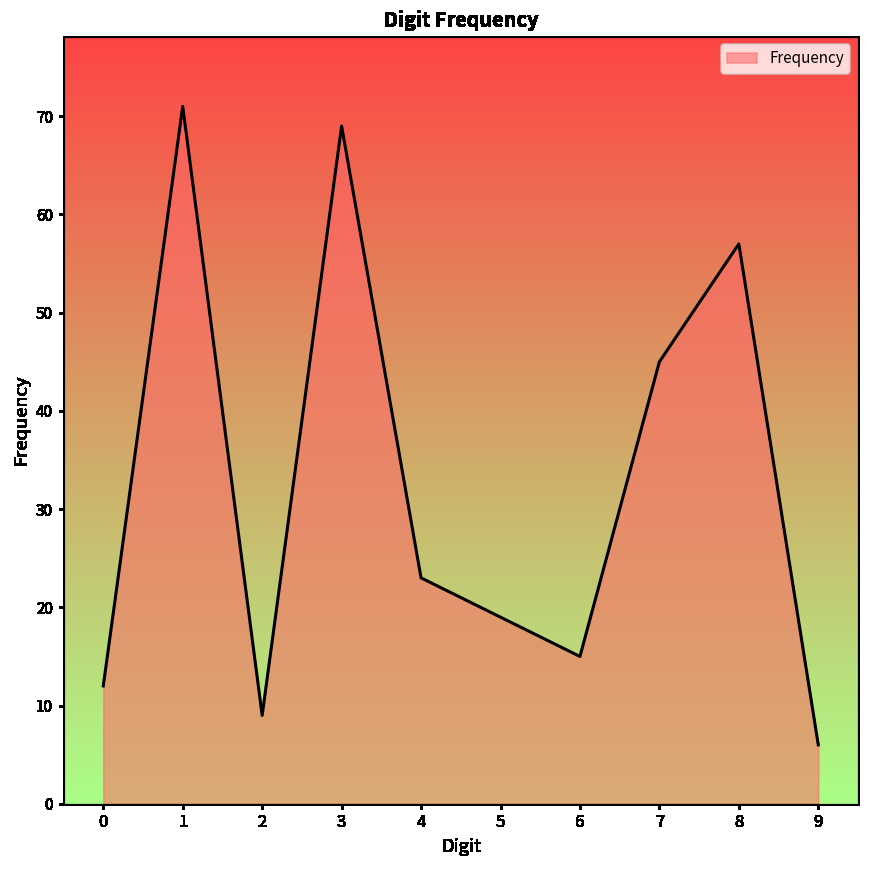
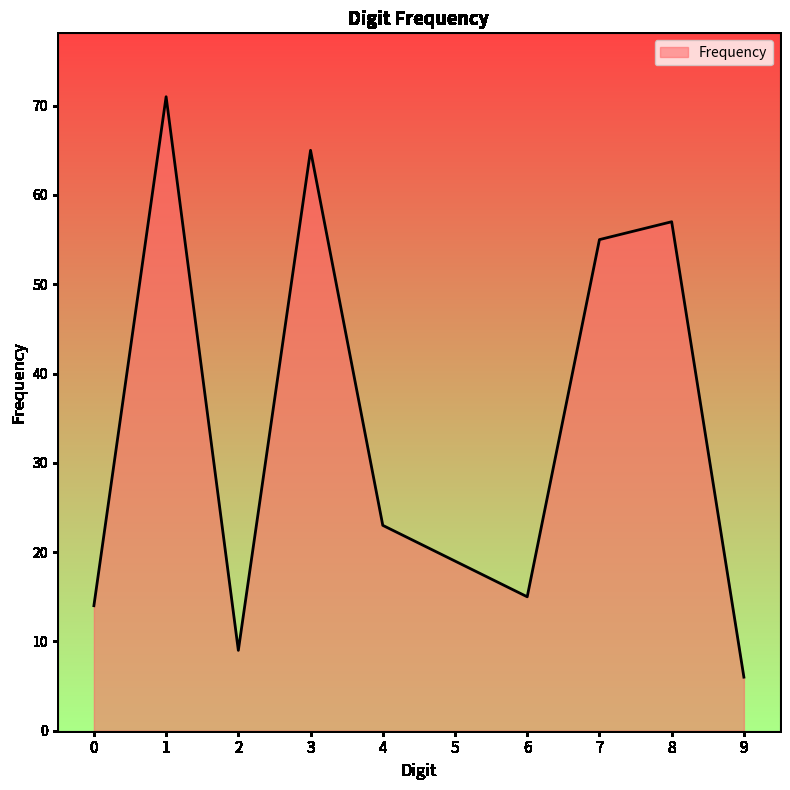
0: 12 -> 14
3: 69 -> 65
7: 45 -> 55
